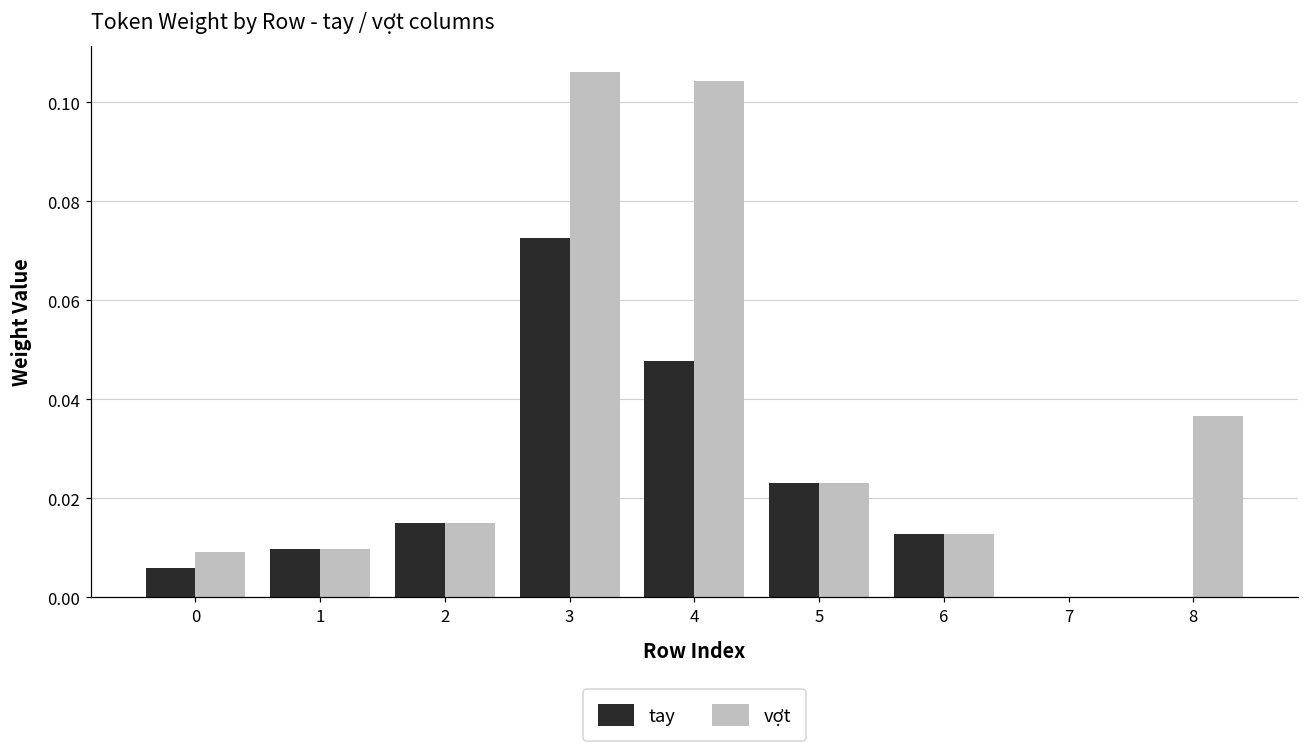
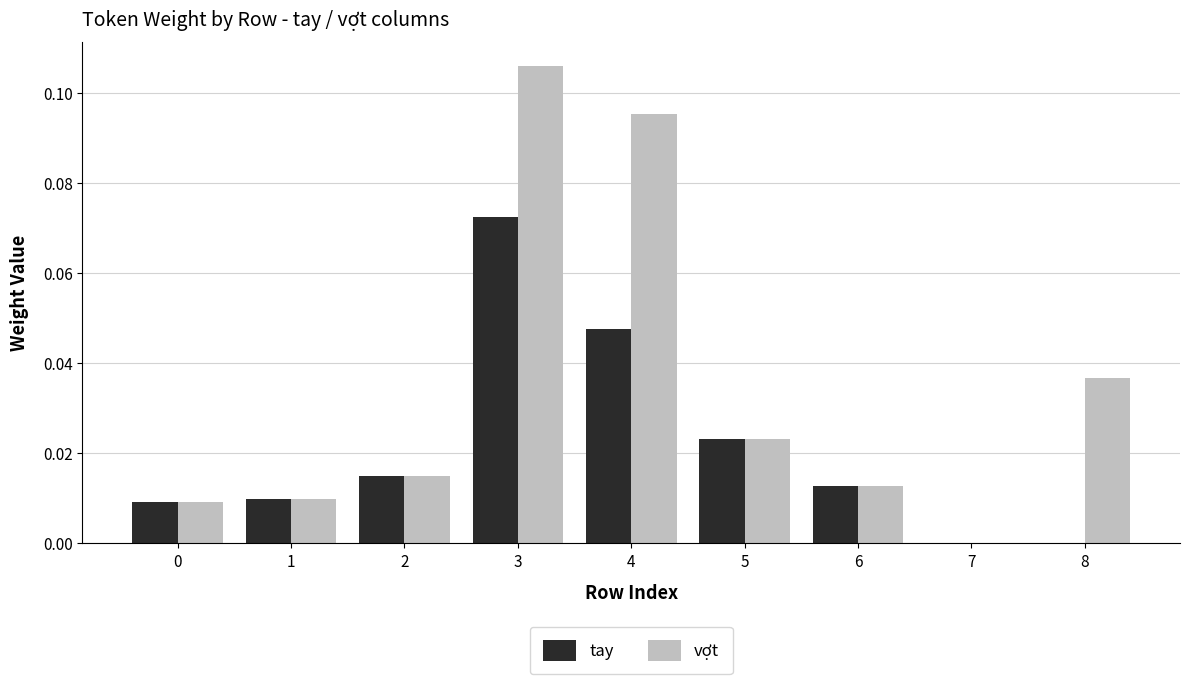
tay, 0: 0.006 -> 0.009
vợt, 4: 0.104 -> 0.095
